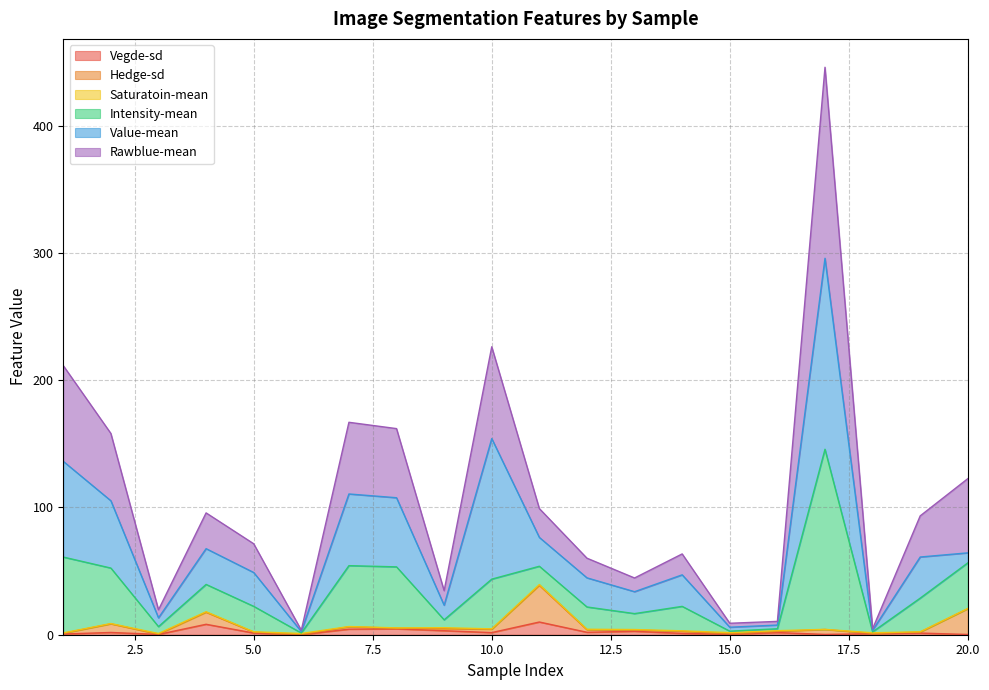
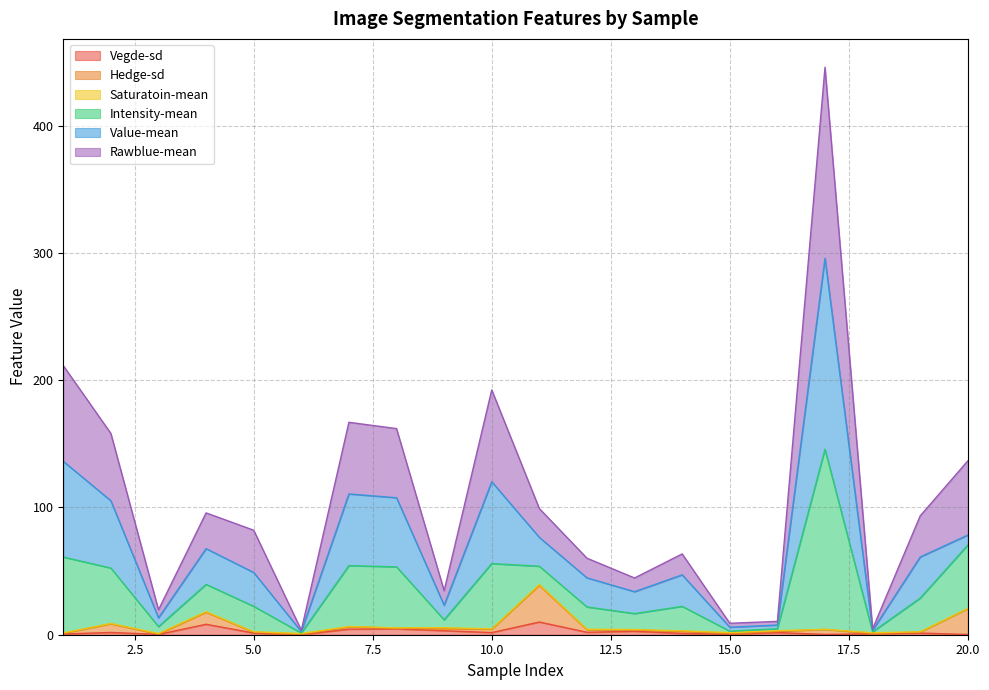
Rawblue-mean, 5.0: 23 -> 33
Intensity-mean, 10.0: 39 -> 51
Value-mean, 10.0: 110 -> 64
Intensity-mean, 20.0: 36 -> 50
